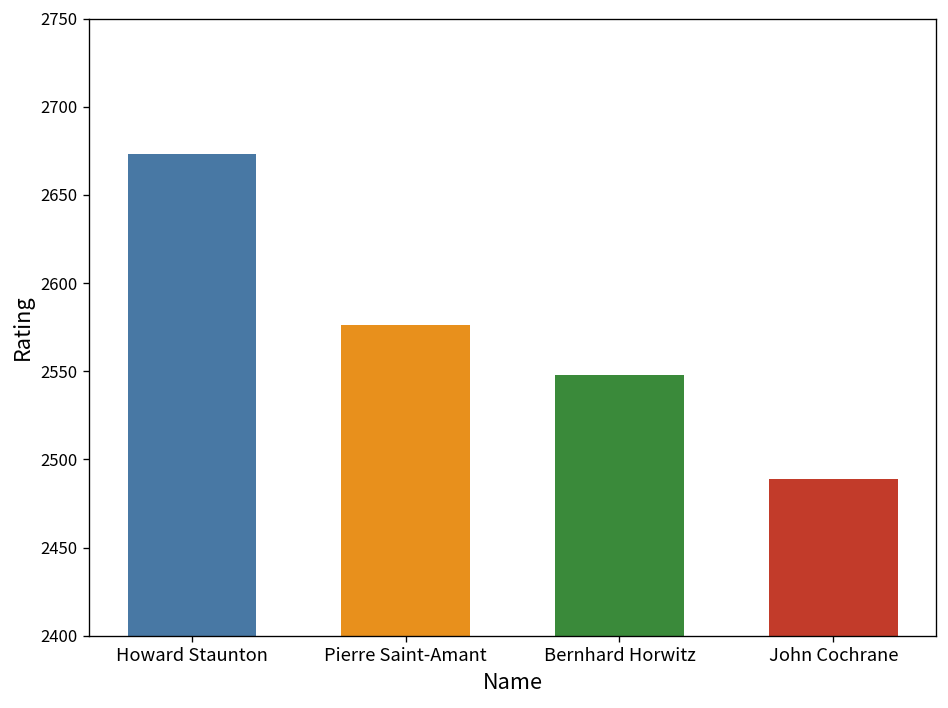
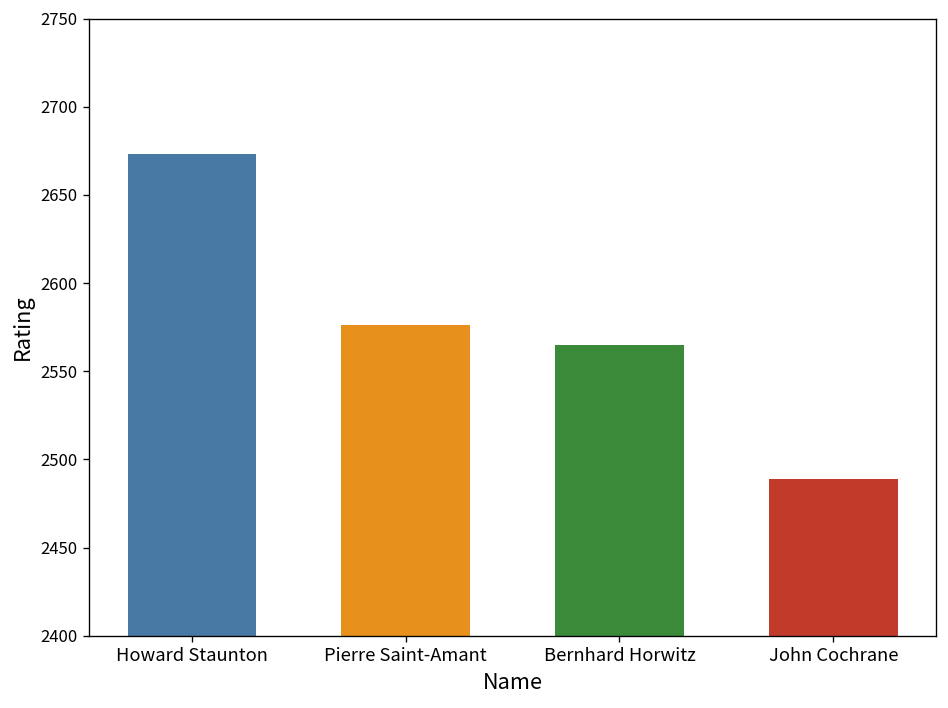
Bernhard Horwitz: 2548 -> 2565
